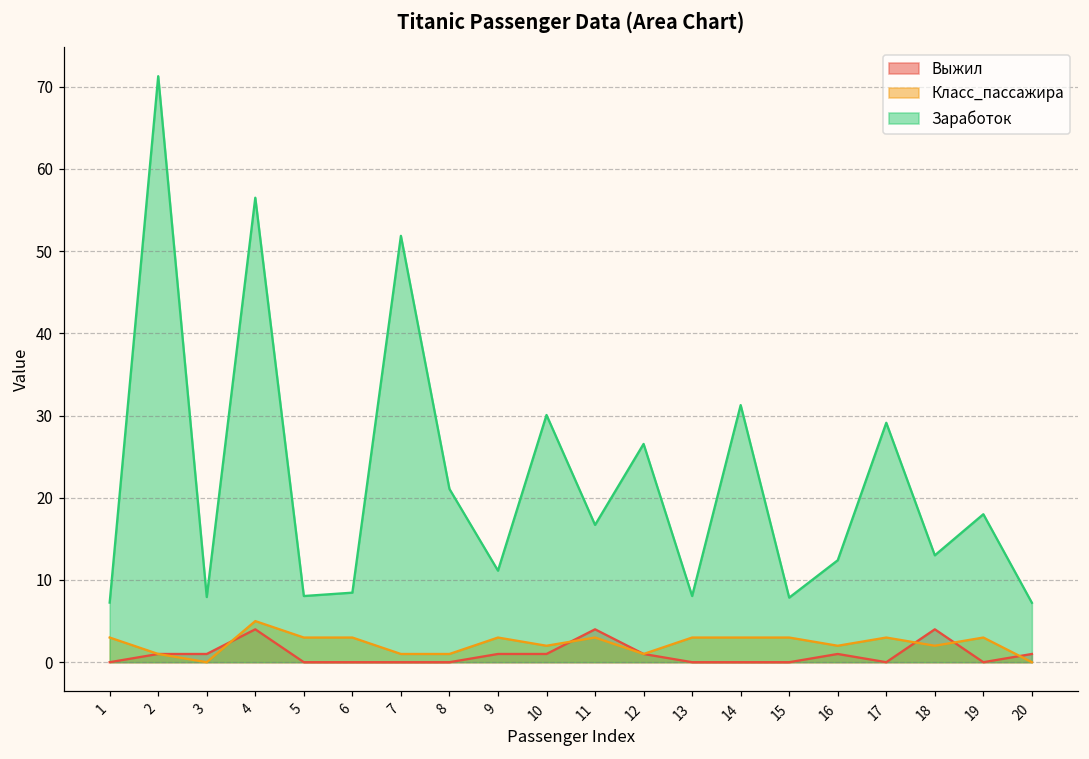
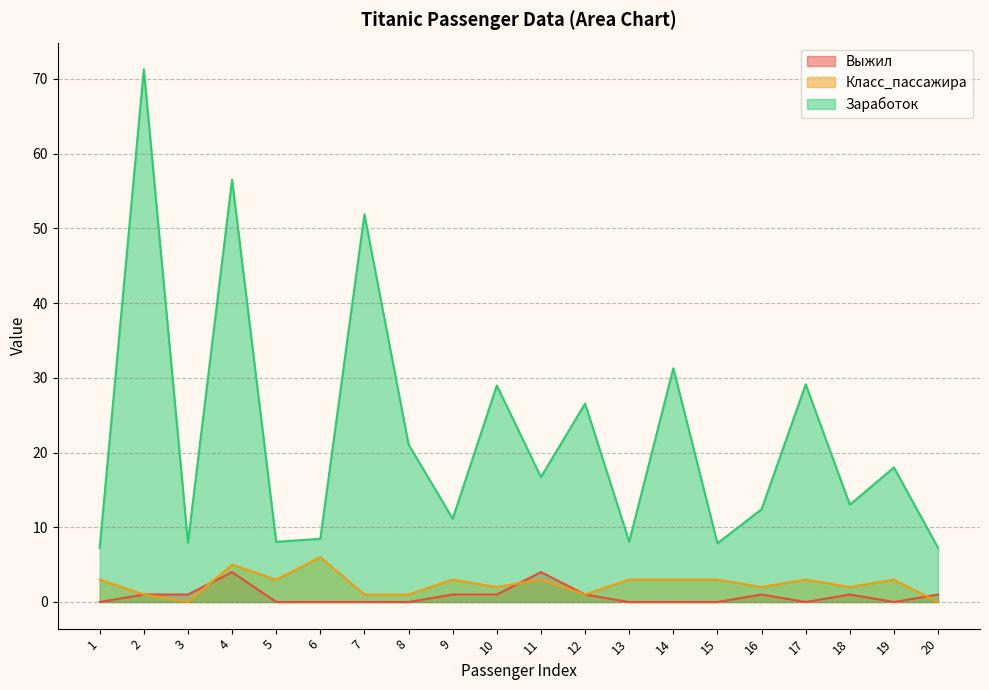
Класс_пассажира, 6: 3 -> 6
Заработок, 10: 30 -> 29
Выжил, 18: 4 -> 1
